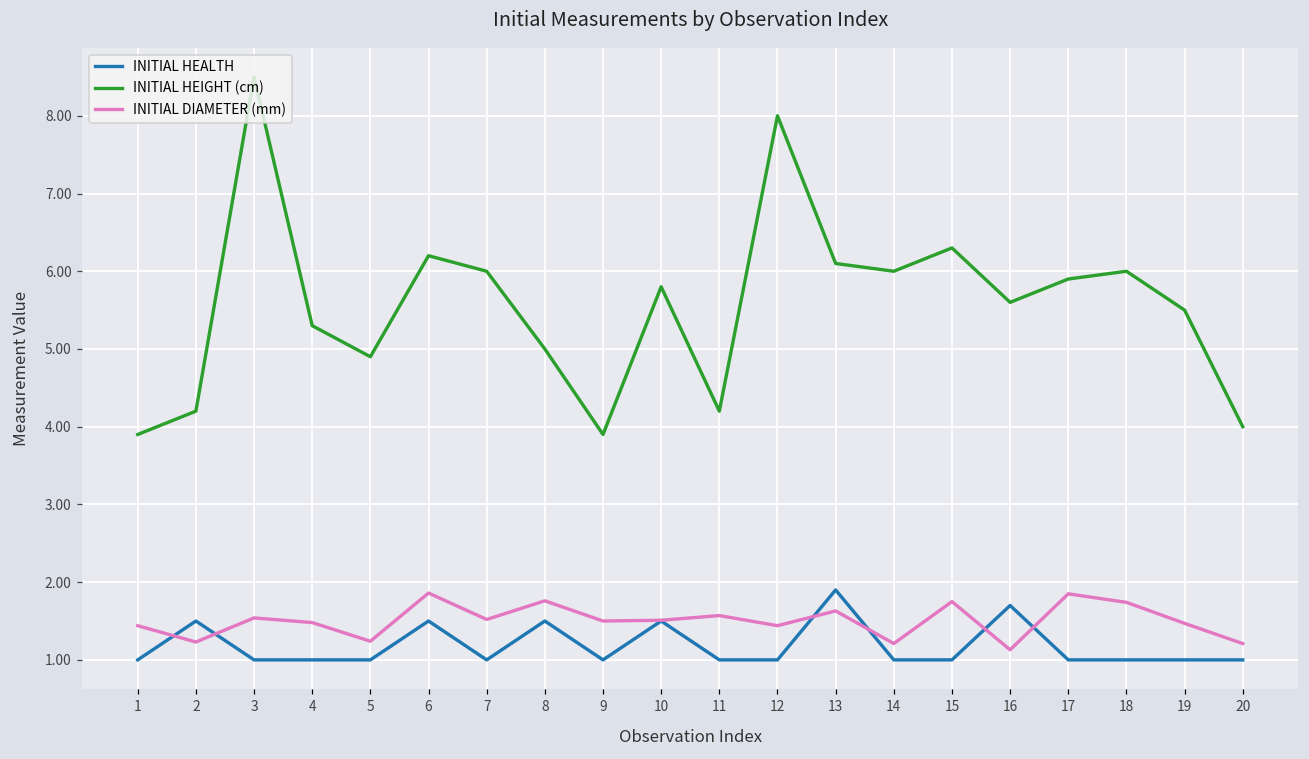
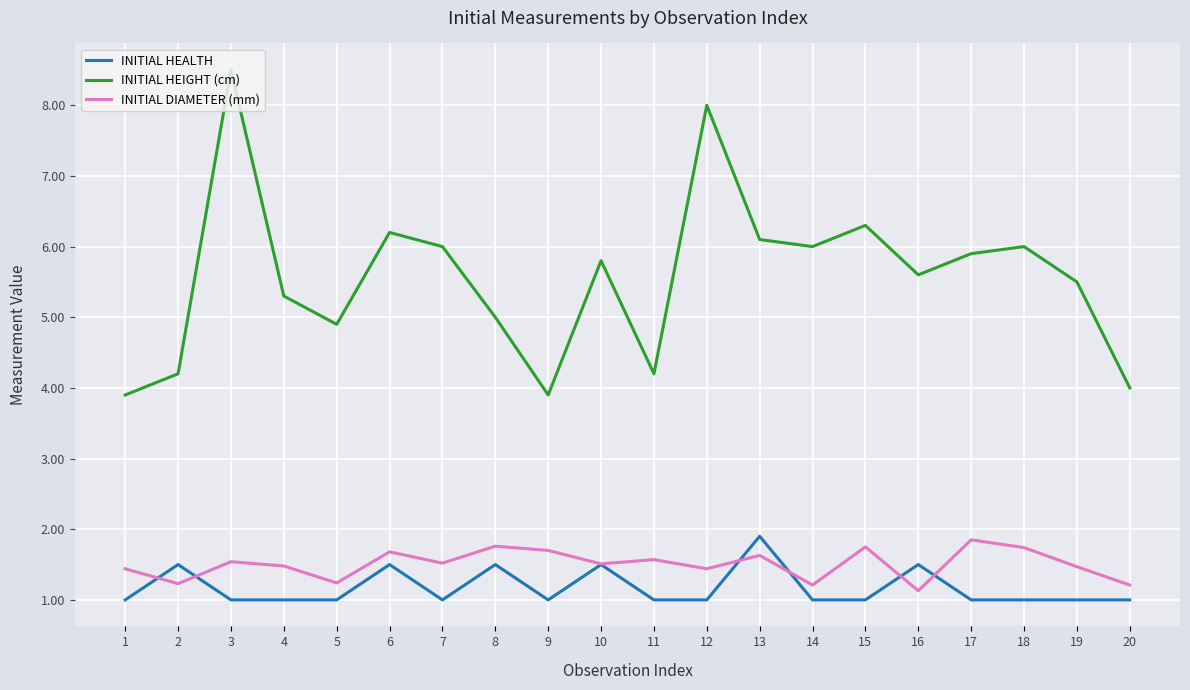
INITIAL DIAMETER (mm), 6: 1.9 -> 1.7
INITIAL DIAMETER (mm), 9: 1.5 -> 1.7
INITIAL HEALTH, 16: 1.7 -> 1.5
